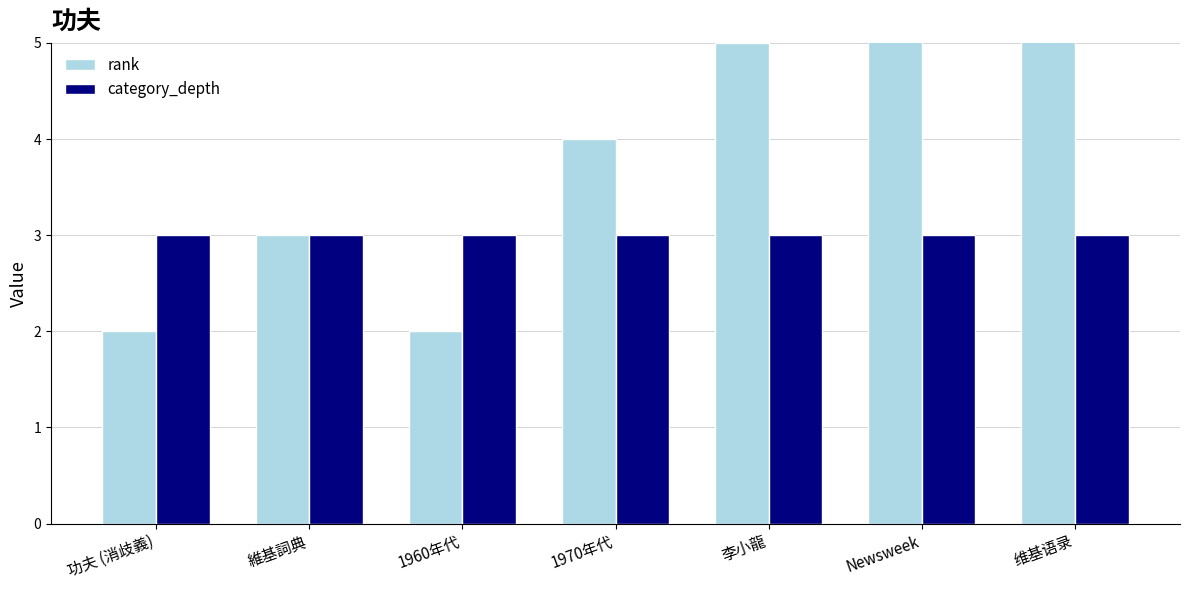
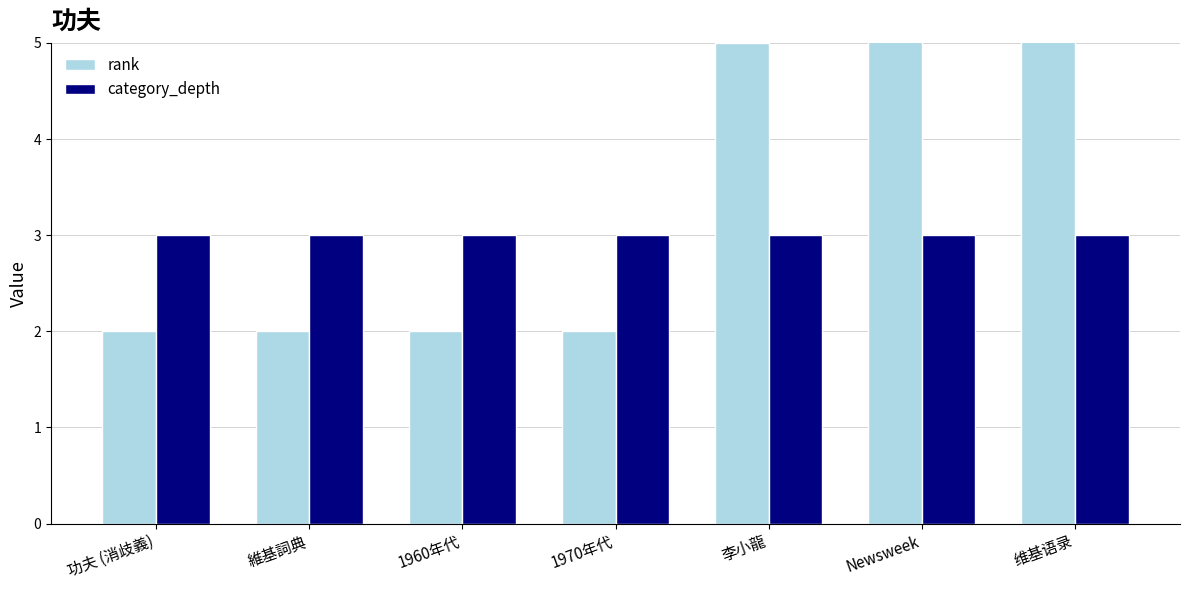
rank, 維基詞典: 3 -> 2
rank, 1970年代: 4 -> 2
